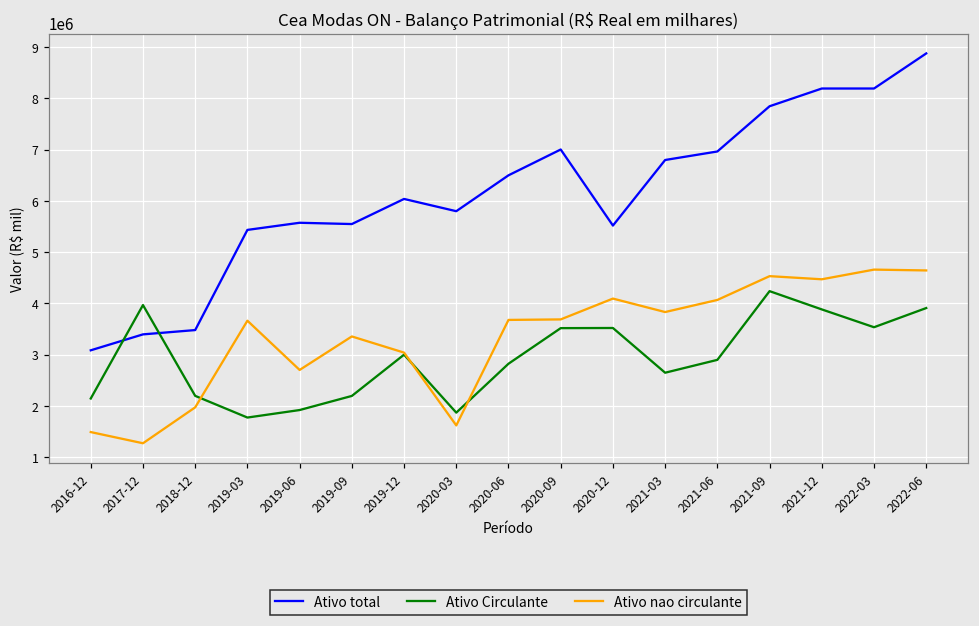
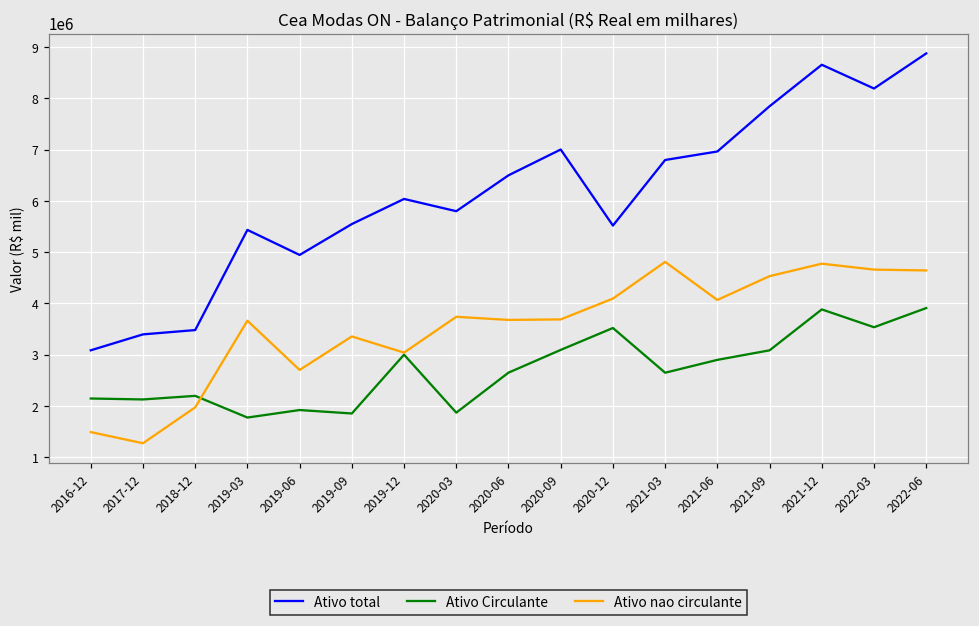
Ativo Circulante, 2017-12: 4000000 -> 2100000
Ativo total, 2019-06: 5600000 -> 4900000
Ativo Circulante, 2019-09: 2200000 -> 1900000
Ativo nao circulante, 2020-03: 1600000 -> 3700000
Ativo Circulante, 2020-06: 2800000 -> 2600000
Ativo Circulante, 2020-09: 3500000 -> 3100000
Ativo nao circulante, 2021-03: 3800000 -> 4800000
Ativo Circulante, 2021-09: 4200000 -> 3100000
Ativo total, 2021-12: 8200000 -> 8700000
Ativo nao circulante, 2021-12: 4500000 -> 4800000
